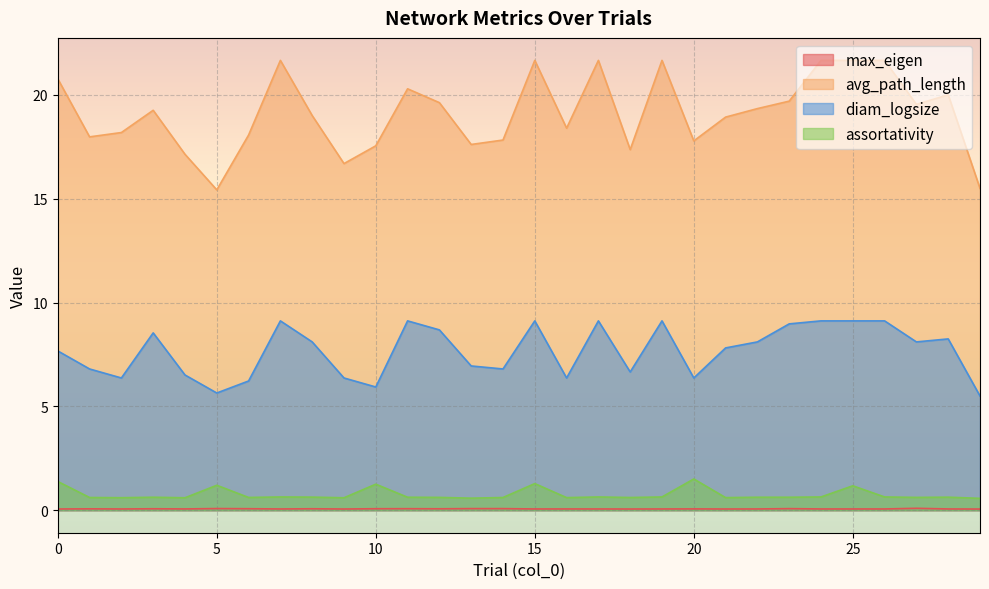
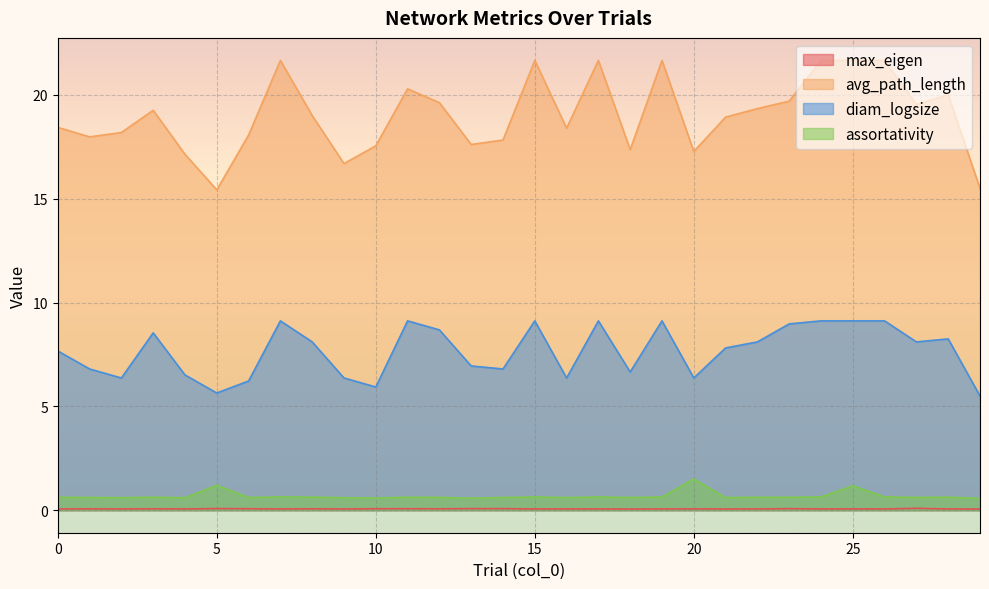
avg_path_length, 0: 20.8 -> 18.4
assortativity, 0: 1.4 -> 0.6
assortativity, 10: 1.3 -> 0.6
assortativity, 15: 1.3 -> 0.6
avg_path_length, 20: 17.8 -> 17.3
